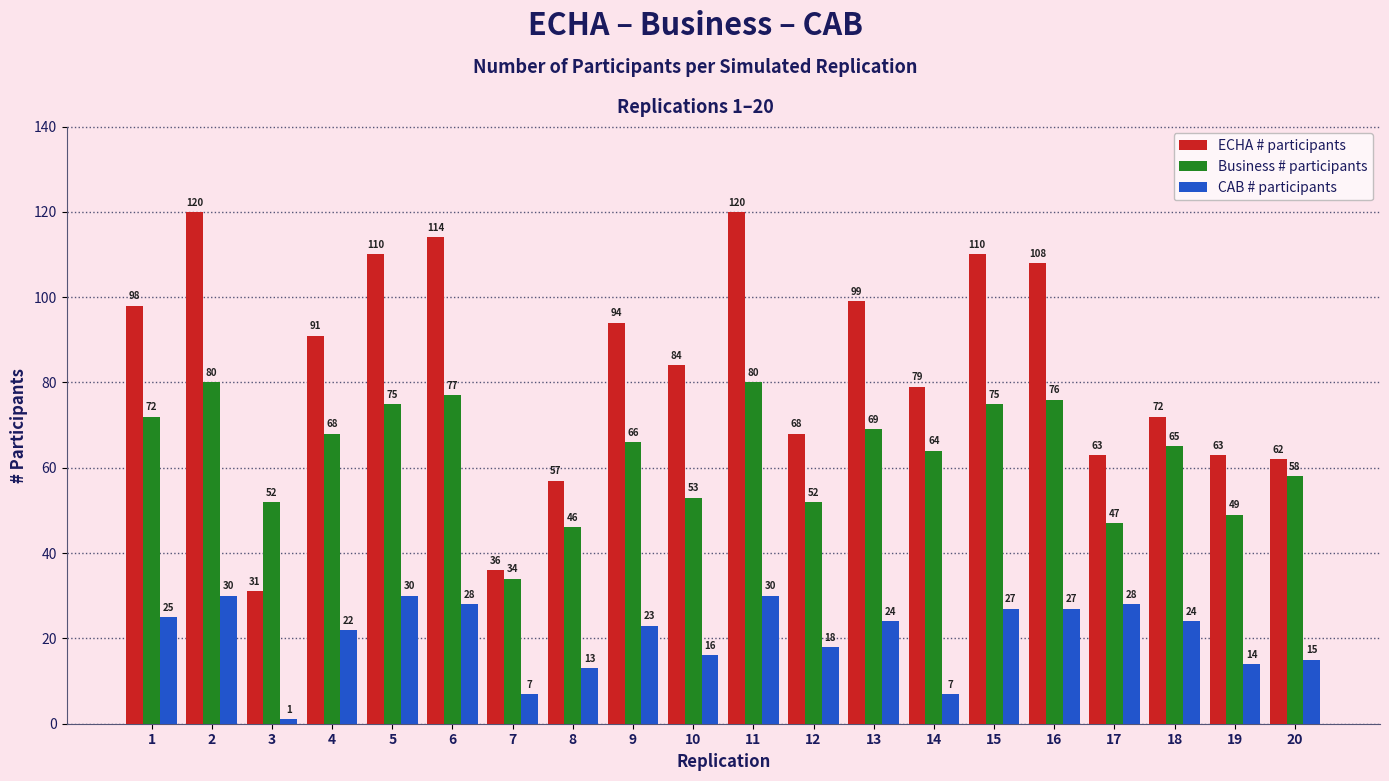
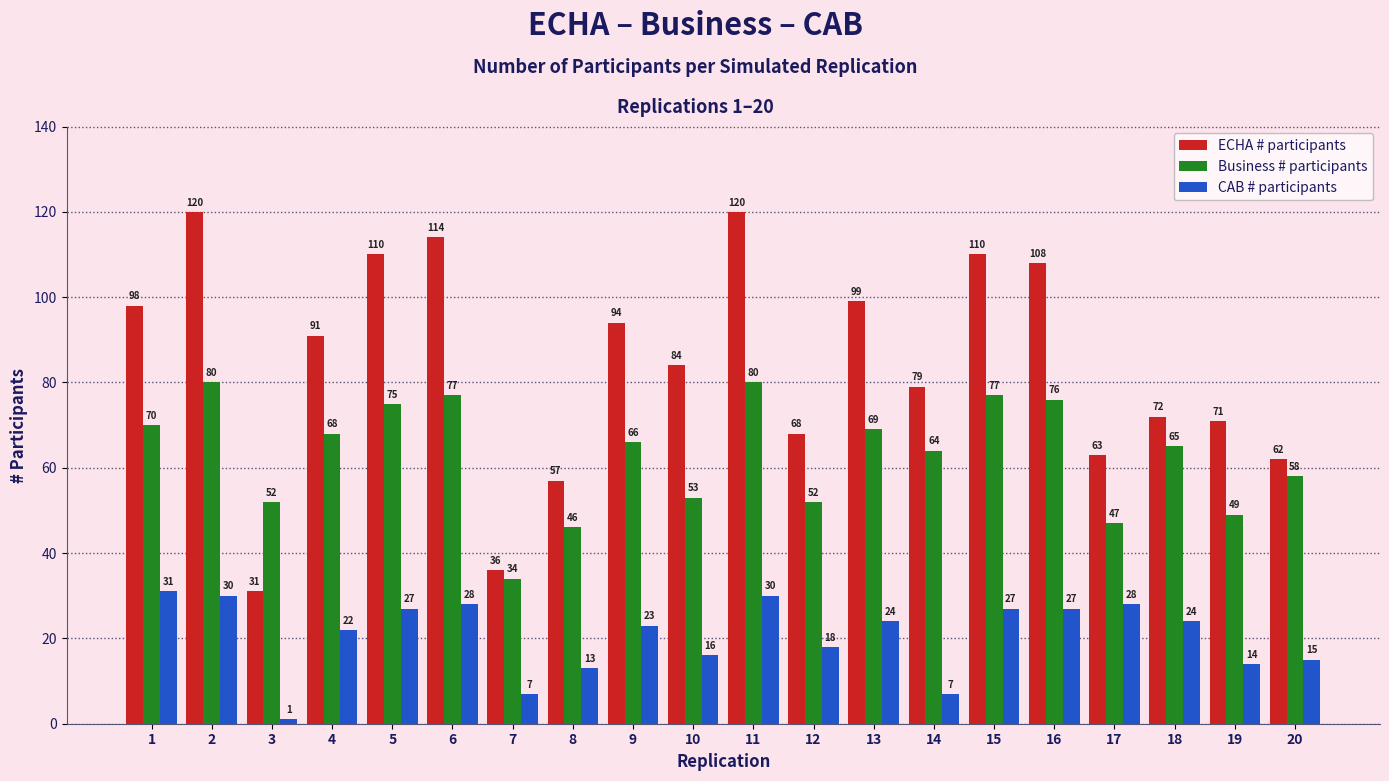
Business # participants, 1: 72 -> 70
CAB # participants, 1: 25 -> 31
CAB # participants, 5: 30 -> 27
Business # participants, 15: 75 -> 77
ECHA # participants, 19: 63 -> 71
